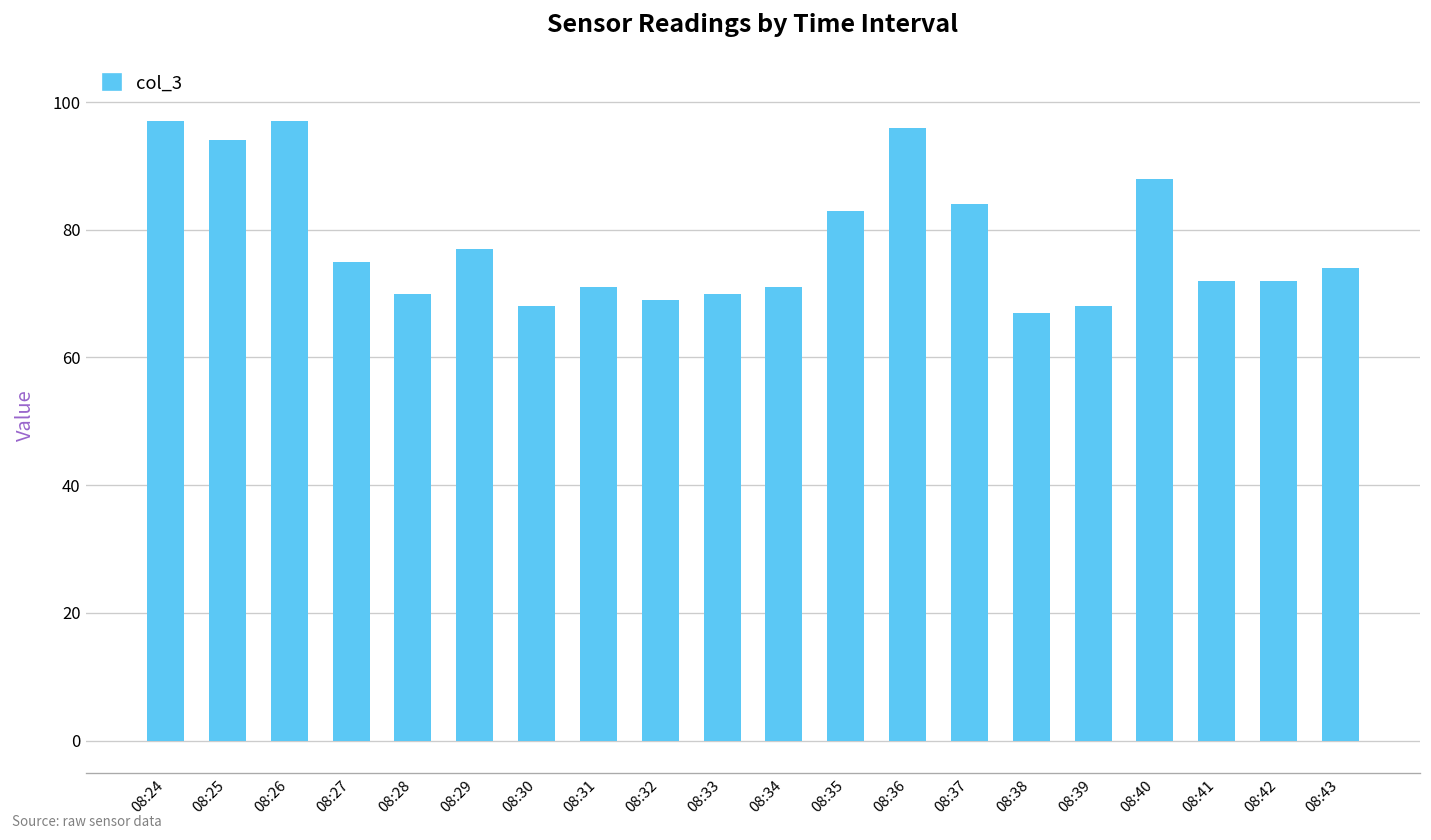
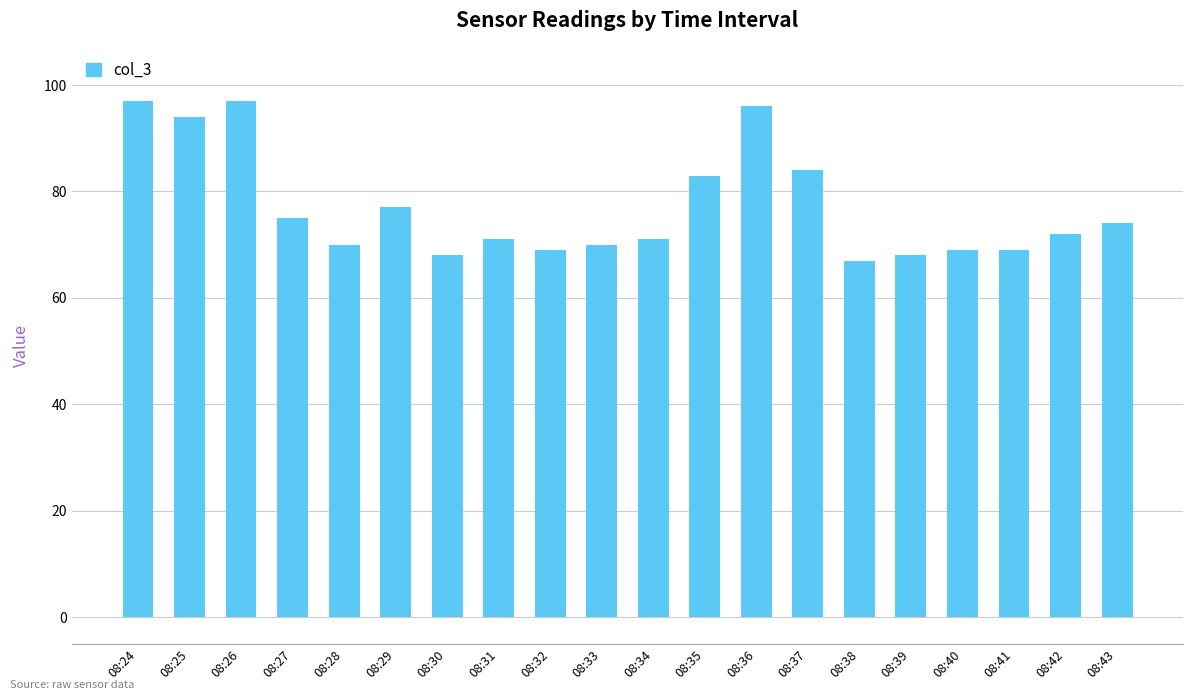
08:40: 88 -> 69
08:41: 72 -> 69
